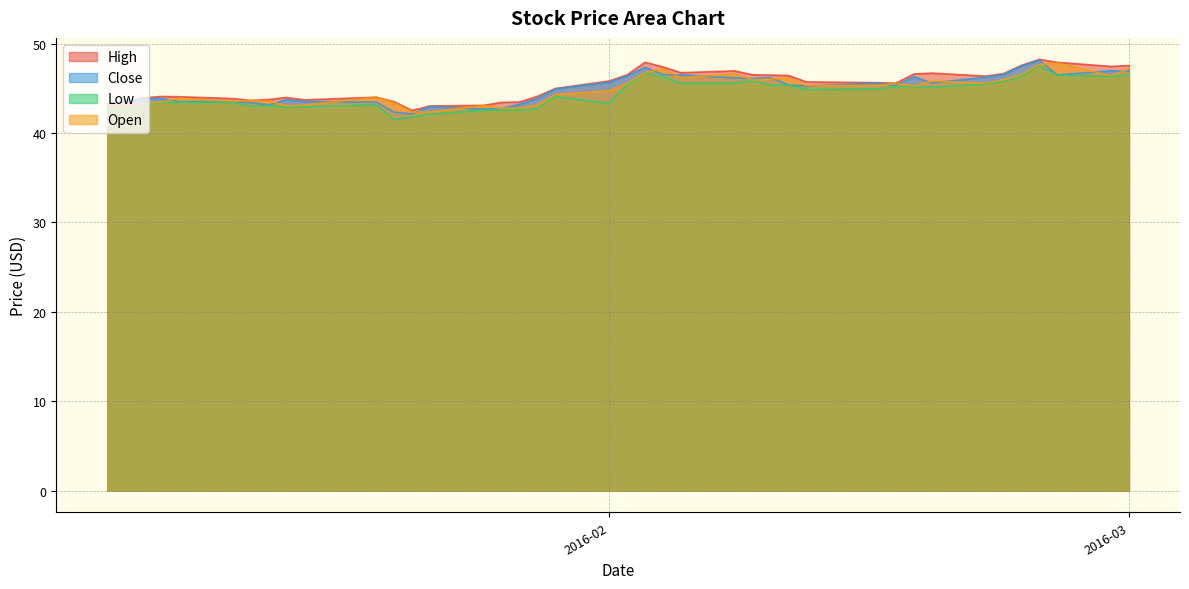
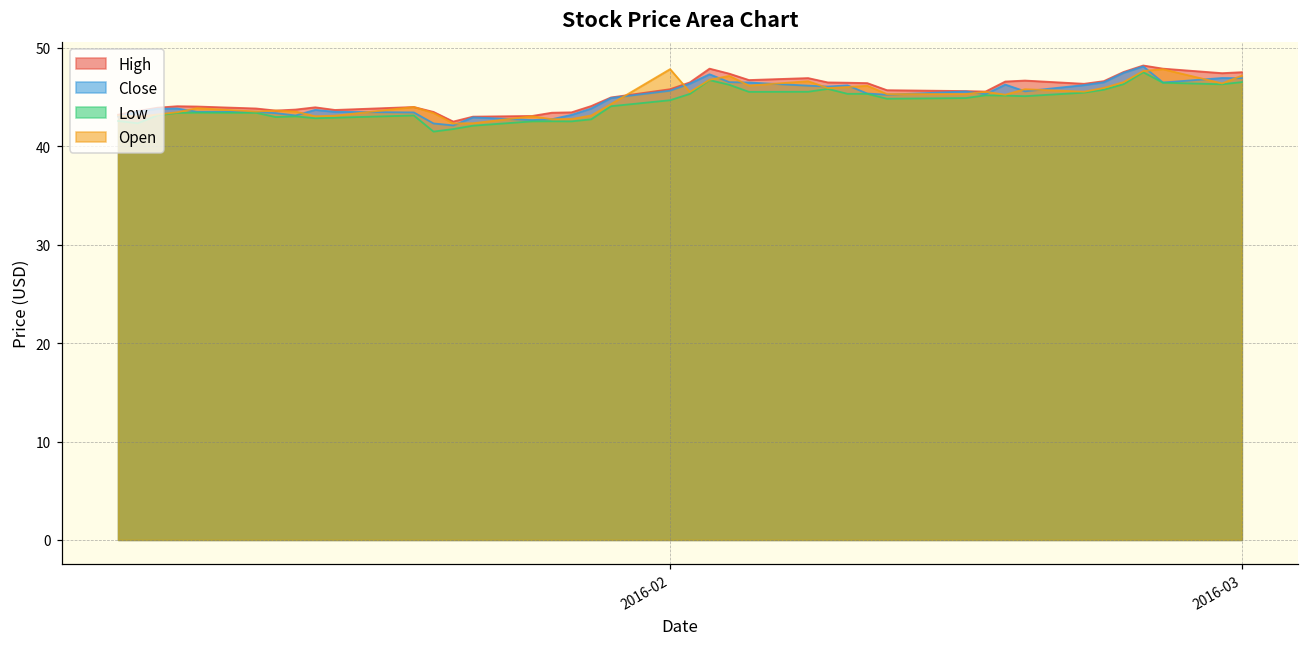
Low, 2016-02: 43 -> 45
Open, 2016-02: 45 -> 48
